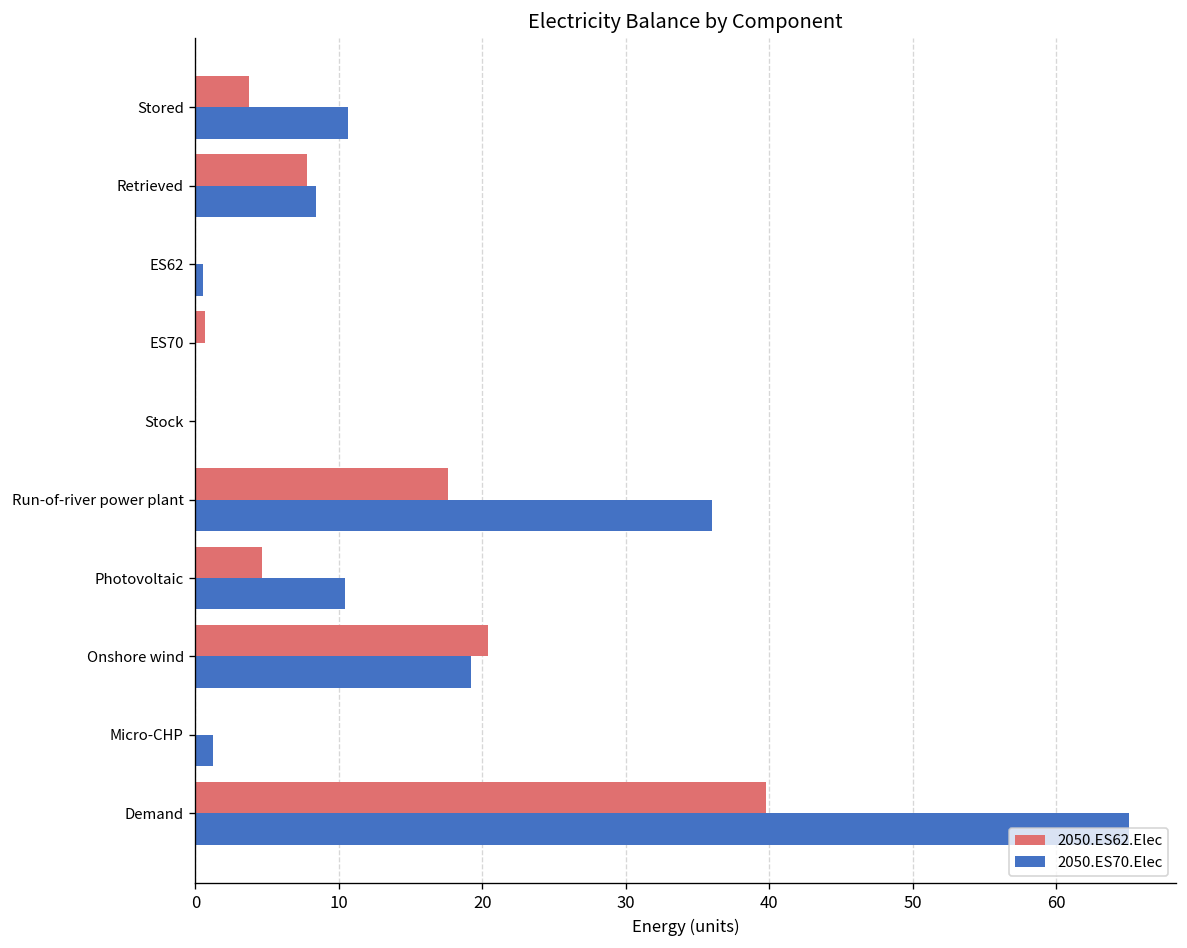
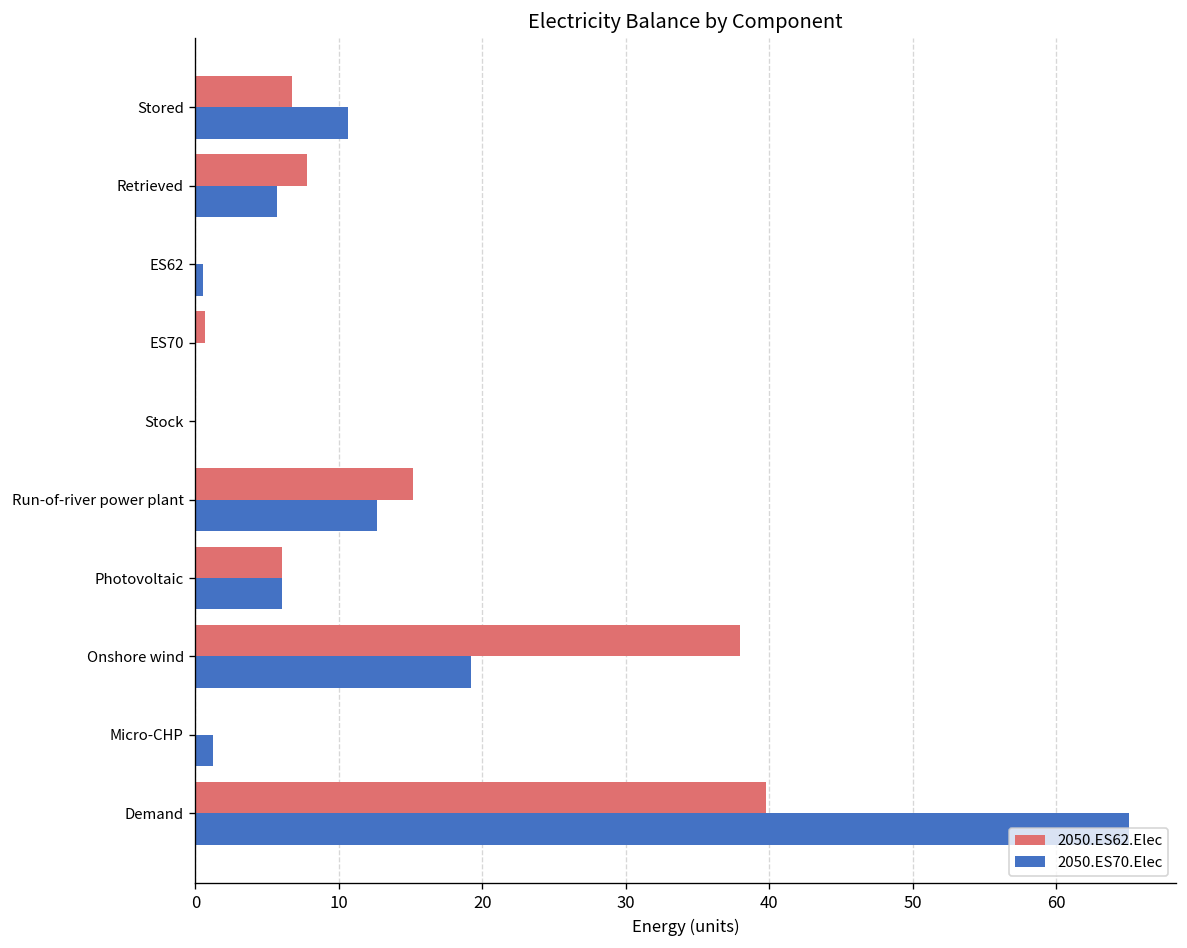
2050.ES62.Elec, Stored: 3.7 -> 6.7
2050.ES70.Elec, Retrieved: 8.4 -> 5.7
2050.ES62.Elec, Run-of-river power plant: 17.6 -> 15.1
2050.ES70.Elec, Run-of-river power plant: 36.0 -> 12.7
2050.ES62.Elec, Photovoltaic: 4.6 -> 6.1
2050.ES70.Elec, Photovoltaic: 10.5 -> 6.1
2050.ES62.Elec, Onshore wind: 20.4 -> 38.0
